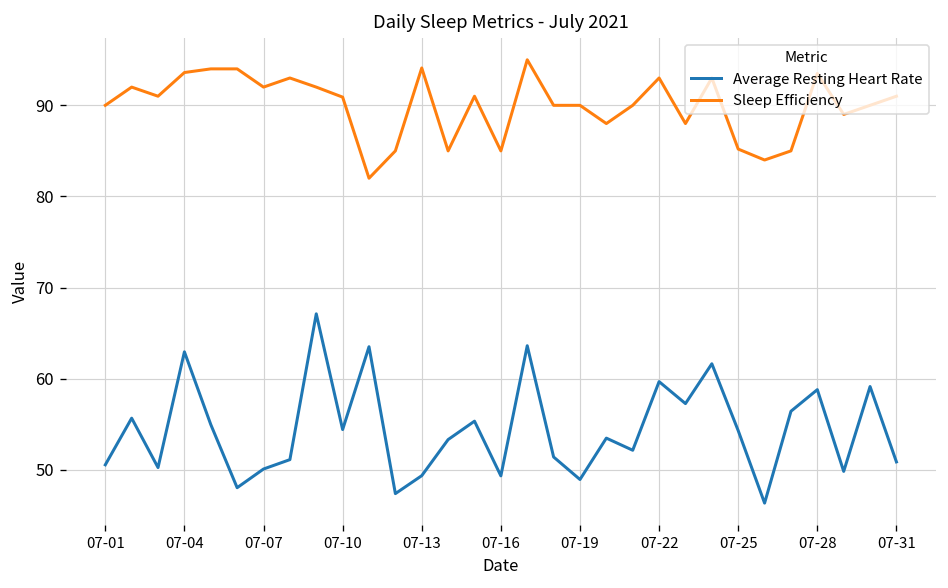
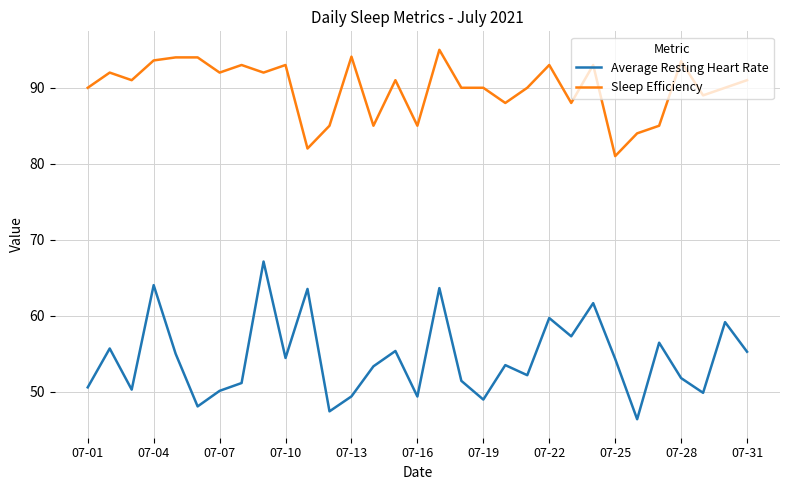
Average Resting Heart Rate, 07-04: 63 -> 64
Sleep Efficiency, 07-10: 91 -> 93
Sleep Efficiency, 07-25: 85 -> 81
Average Resting Heart Rate, 07-28: 59 -> 52
Average Resting Heart Rate, 07-31: 51 -> 55
